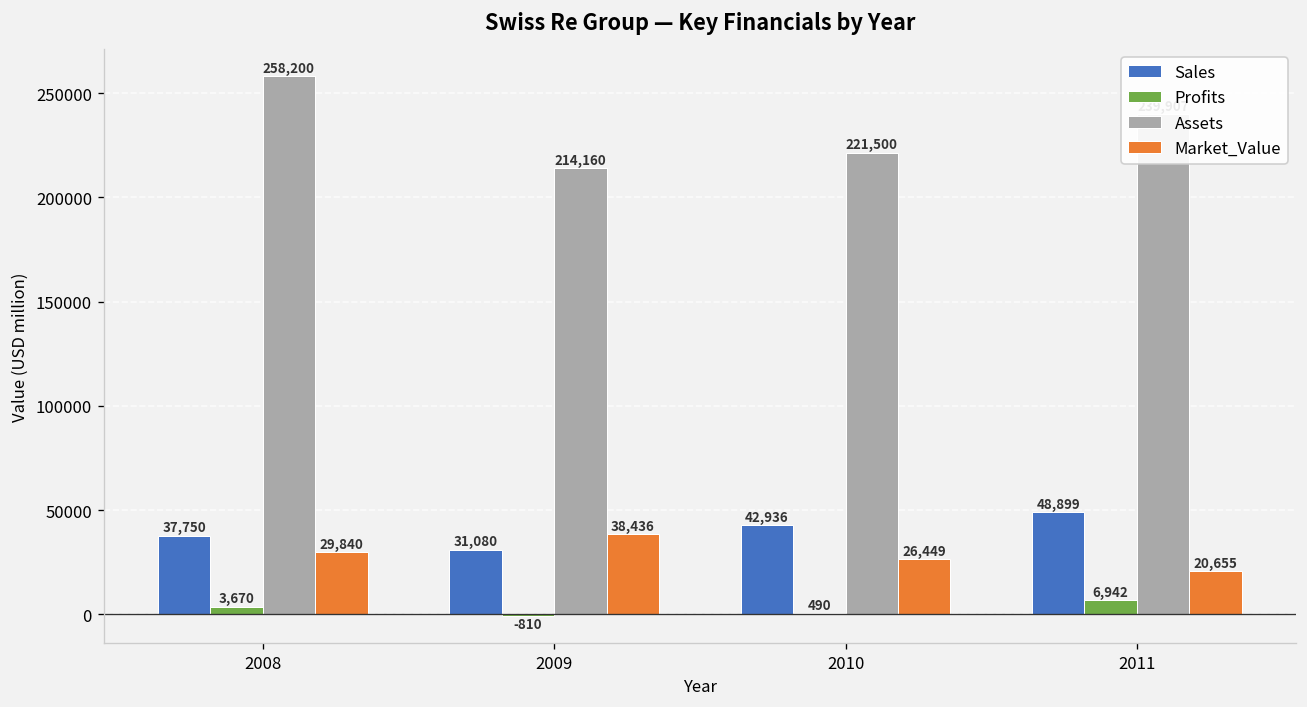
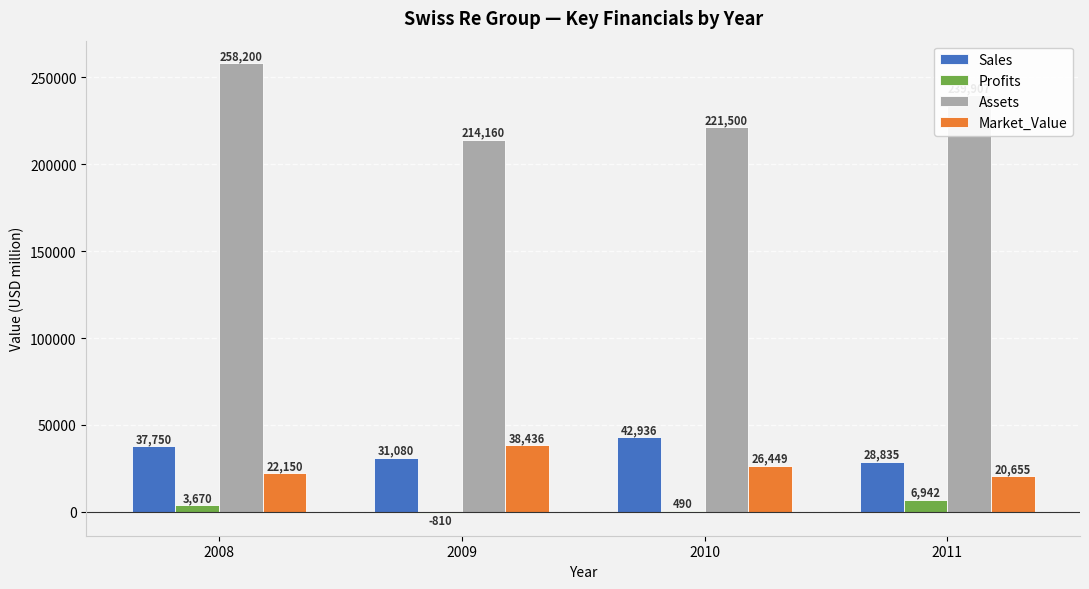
Market_Value, 2008: 29,840 -> 22,150
Sales, 2011: 48,899 -> 28,835
